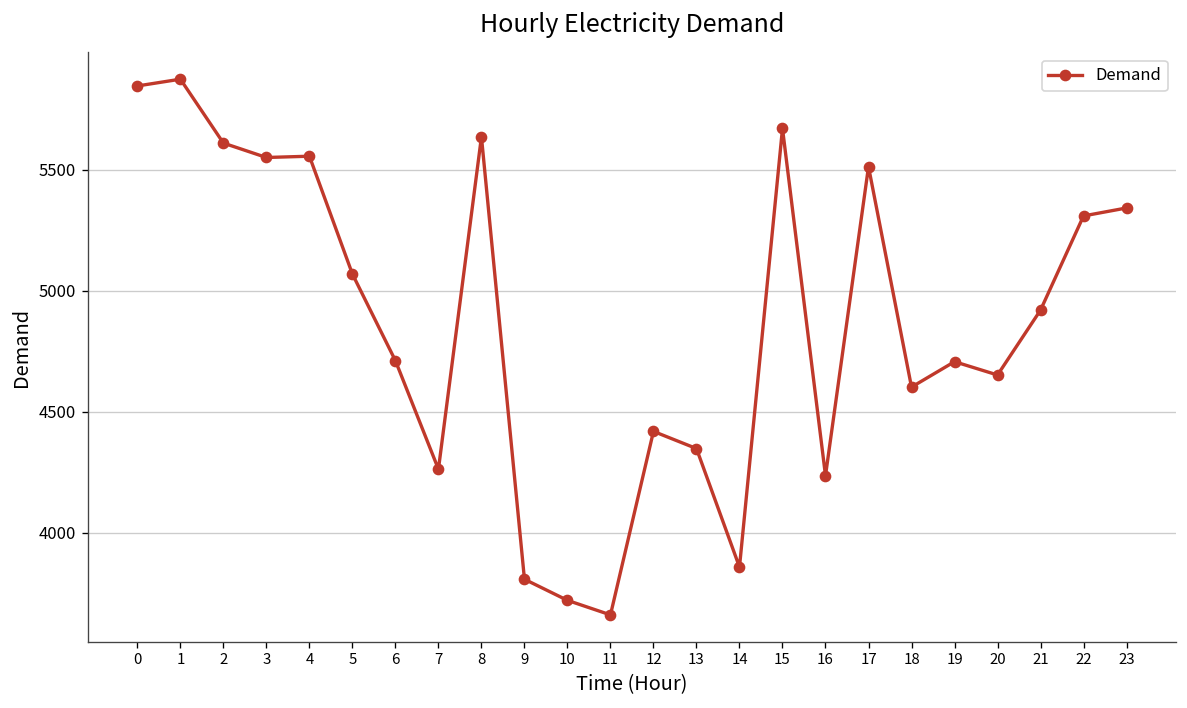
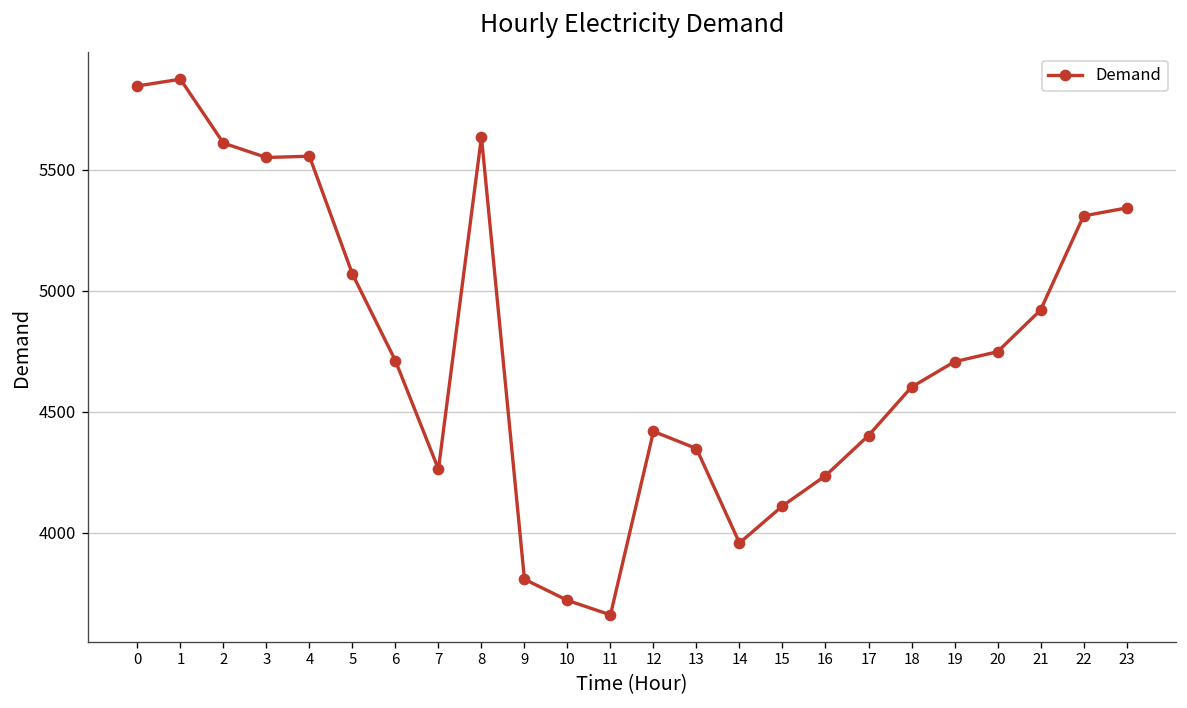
14: 3860 -> 3960
15: 5670 -> 4110
17: 5510 -> 4400
20: 4650 -> 4750
